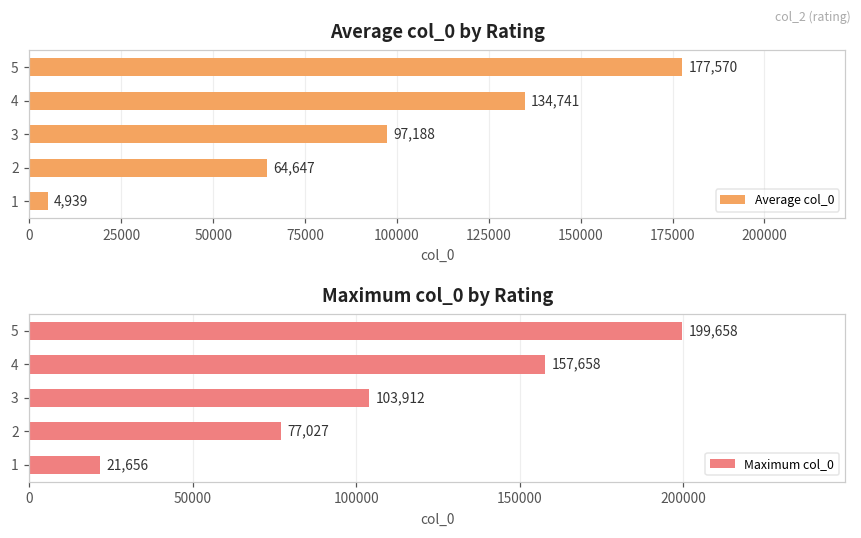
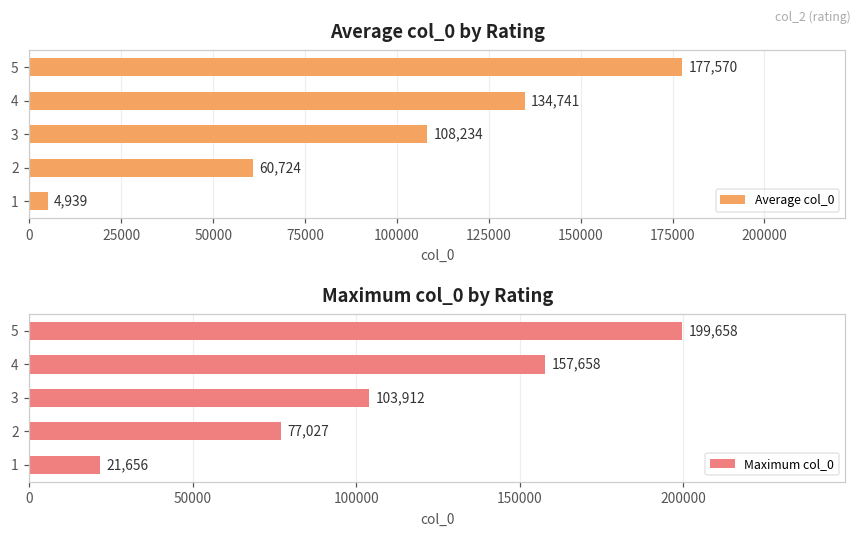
Average col_0 by Rating, 3: 97,188 -> 108,234
Average col_0 by Rating, 2: 64,647 -> 60,724
